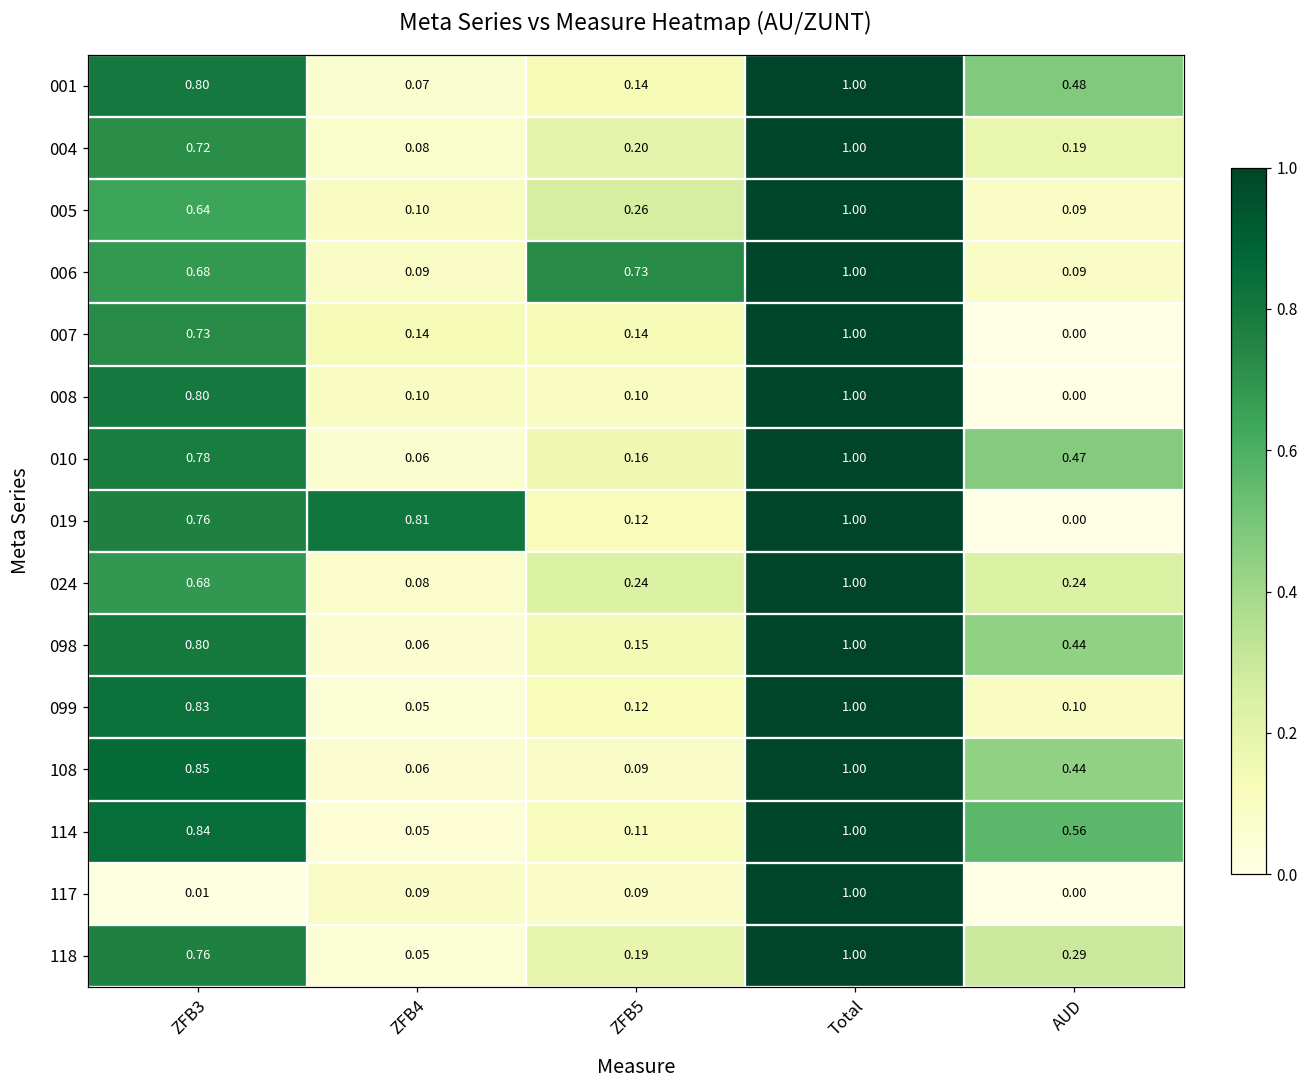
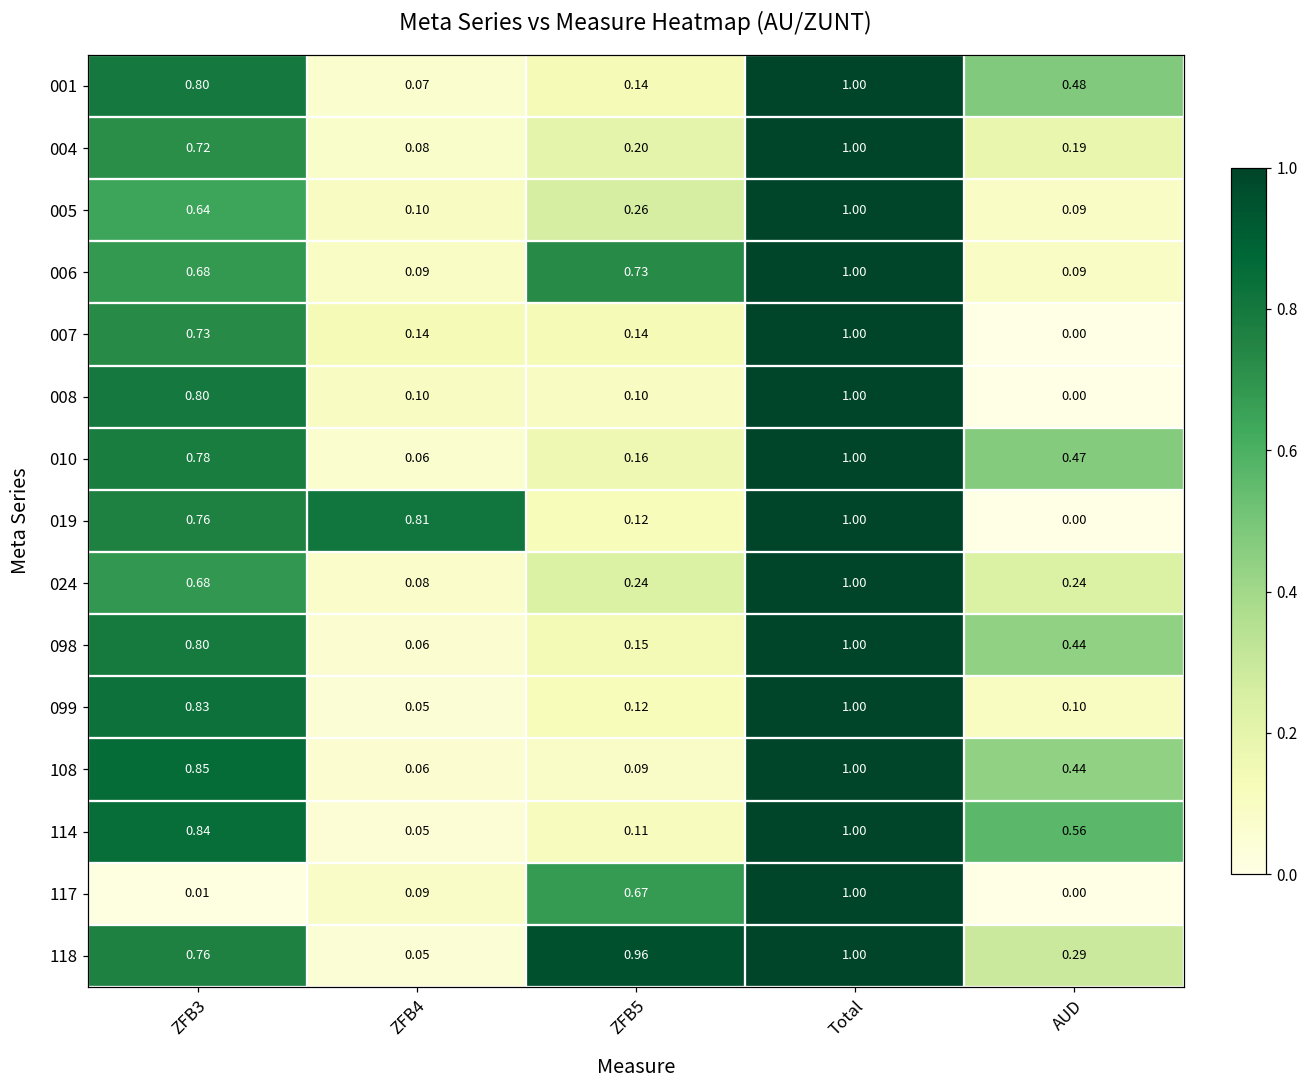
117, ZFB5: 0.09 -> 0.67
118, ZFB5: 0.19 -> 0.96
